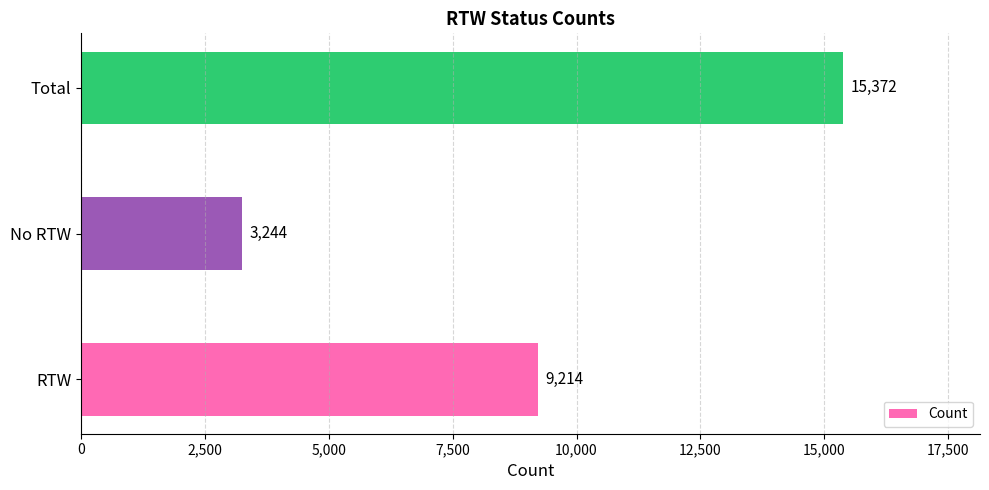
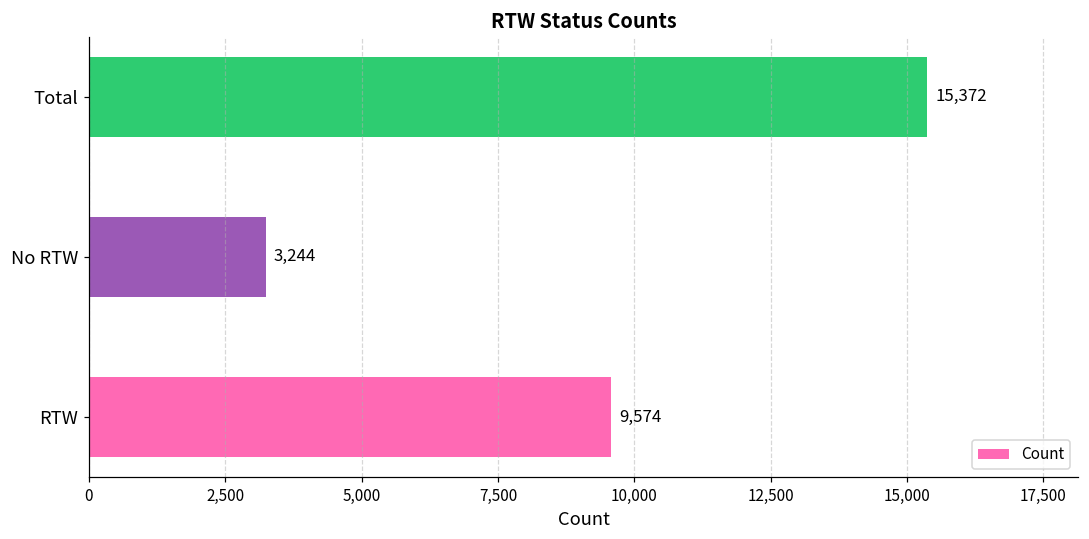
RTW: 9,214 -> 9,574
